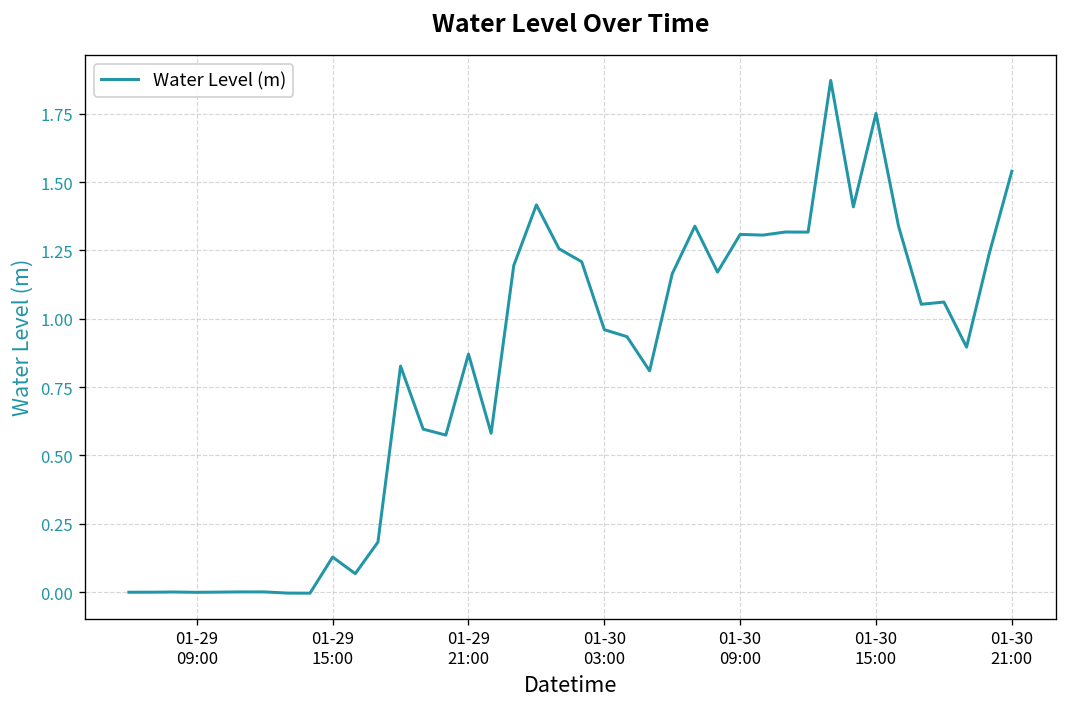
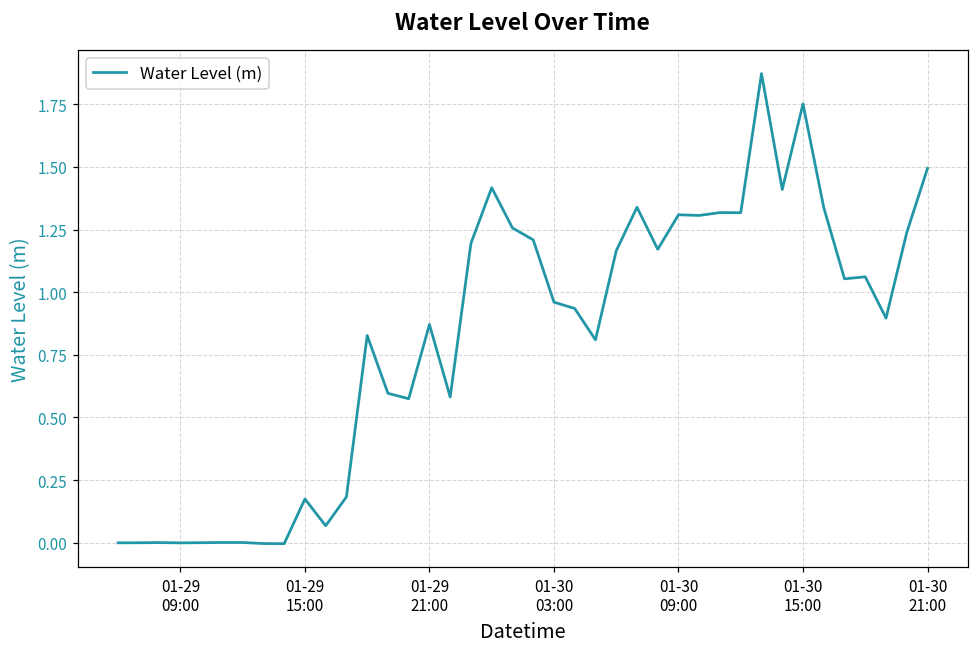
01-29 15:00: 0.13 -> 0.17
01-30 21:00: 1.54 -> 1.49
